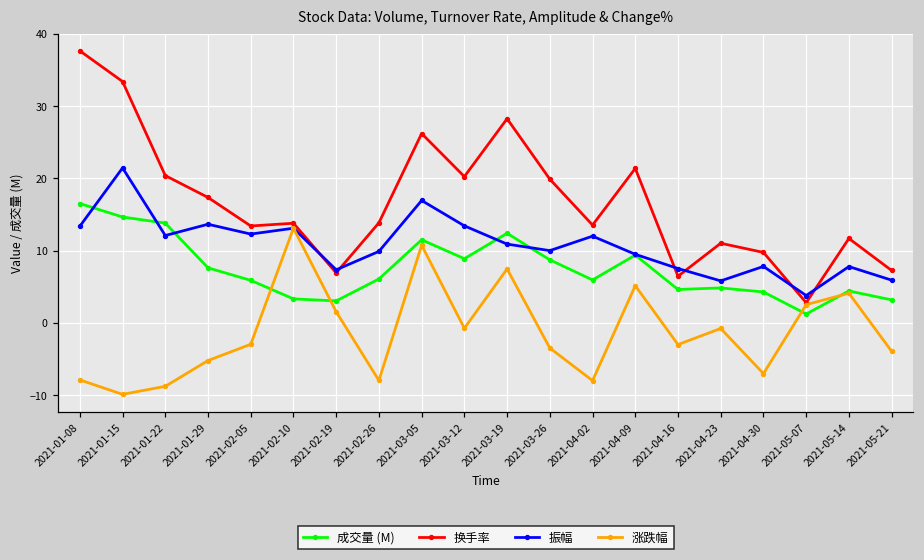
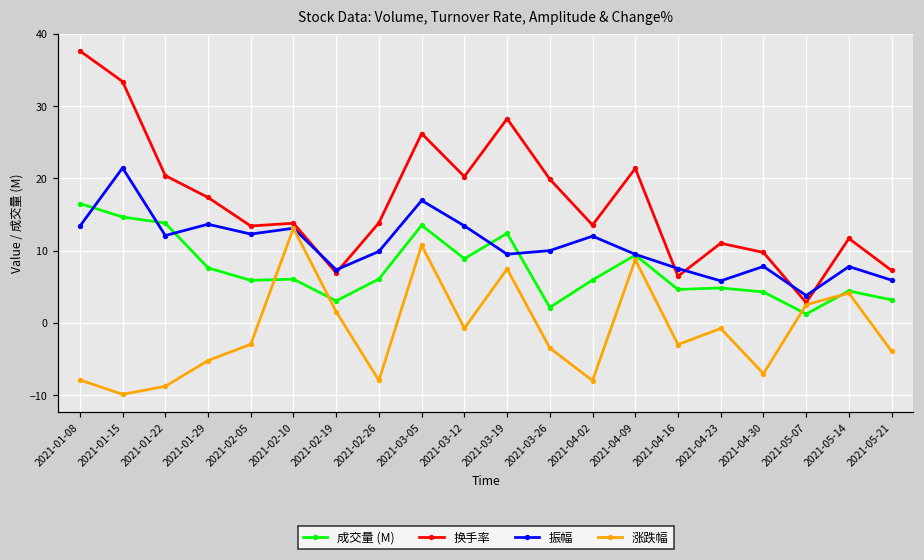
成交量 (M), 2021-02-10: 3 -> 6
成交量 (M), 2021-03-05: 11 -> 14
振幅, 2021-03-19: 11 -> 10
成交量 (M), 2021-03-26: 9 -> 2
涨跌幅, 2021-04-09: 5 -> 9
